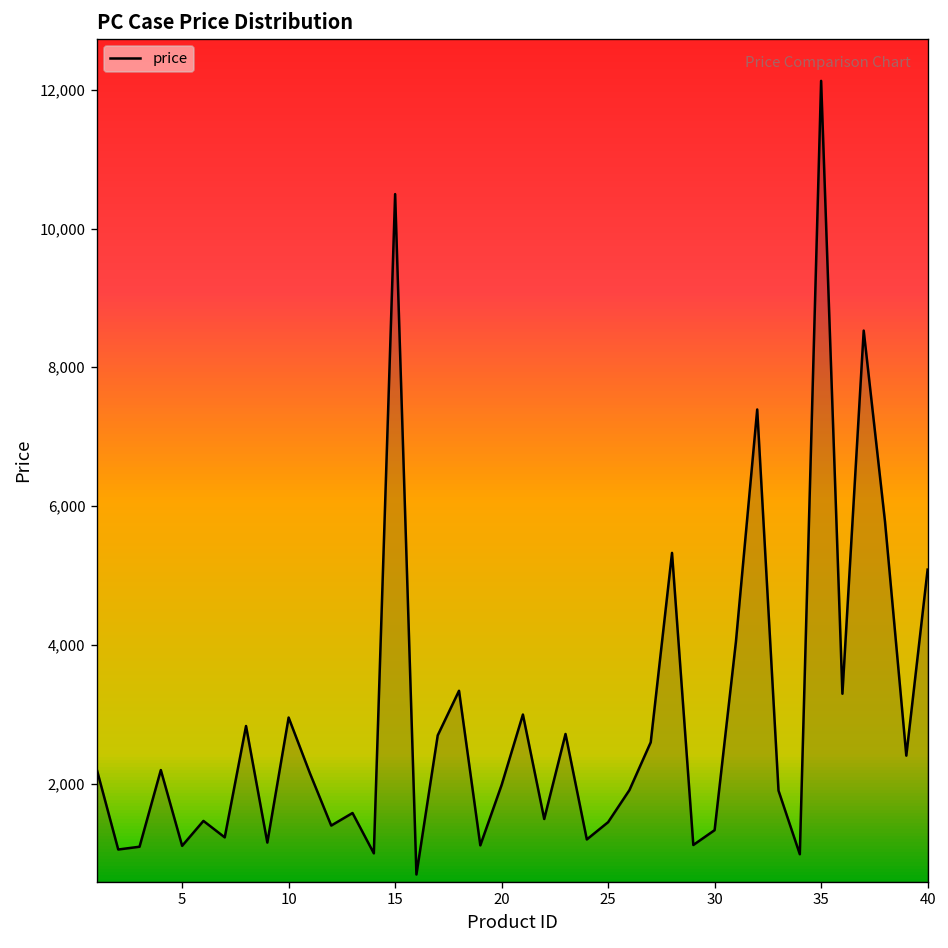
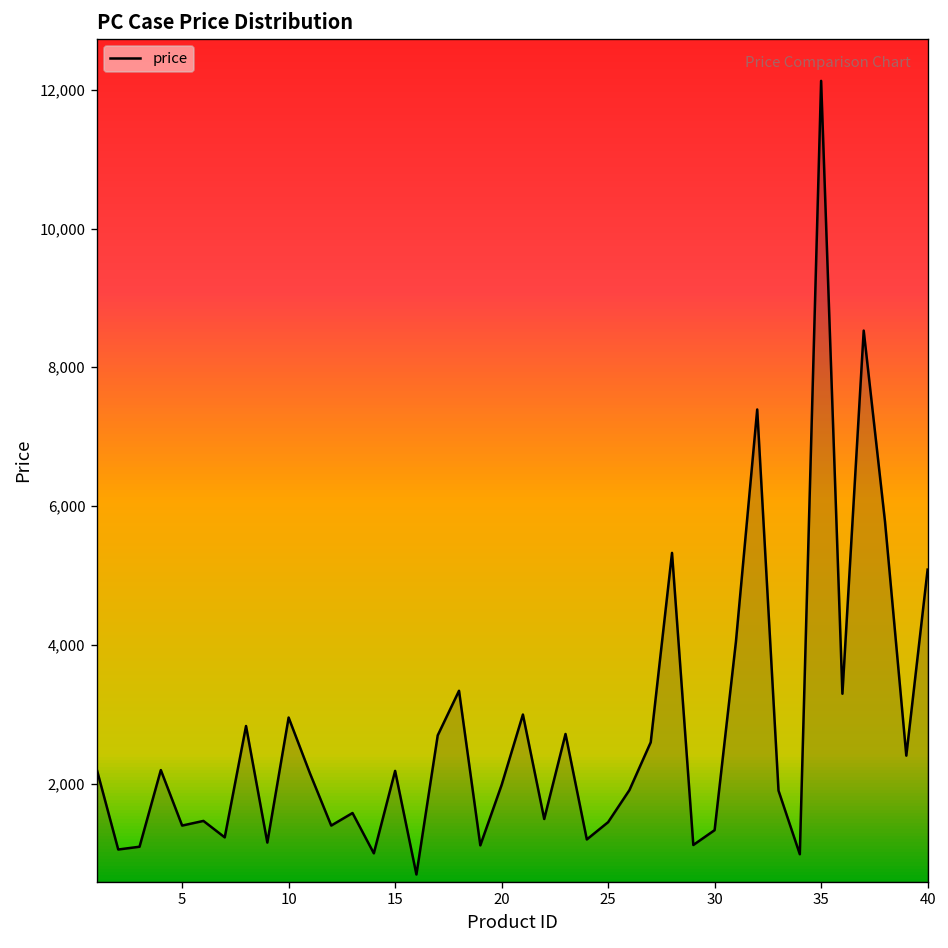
5: 1,100 -> 1,400
15: 10,500 -> 2,200
